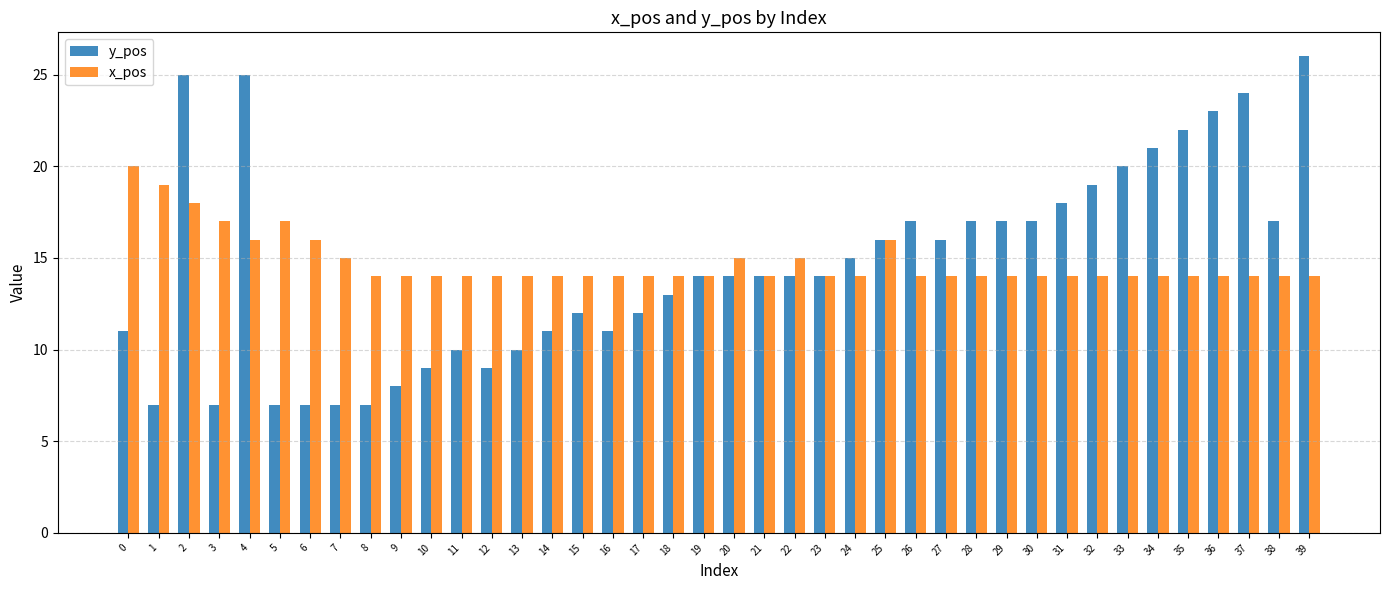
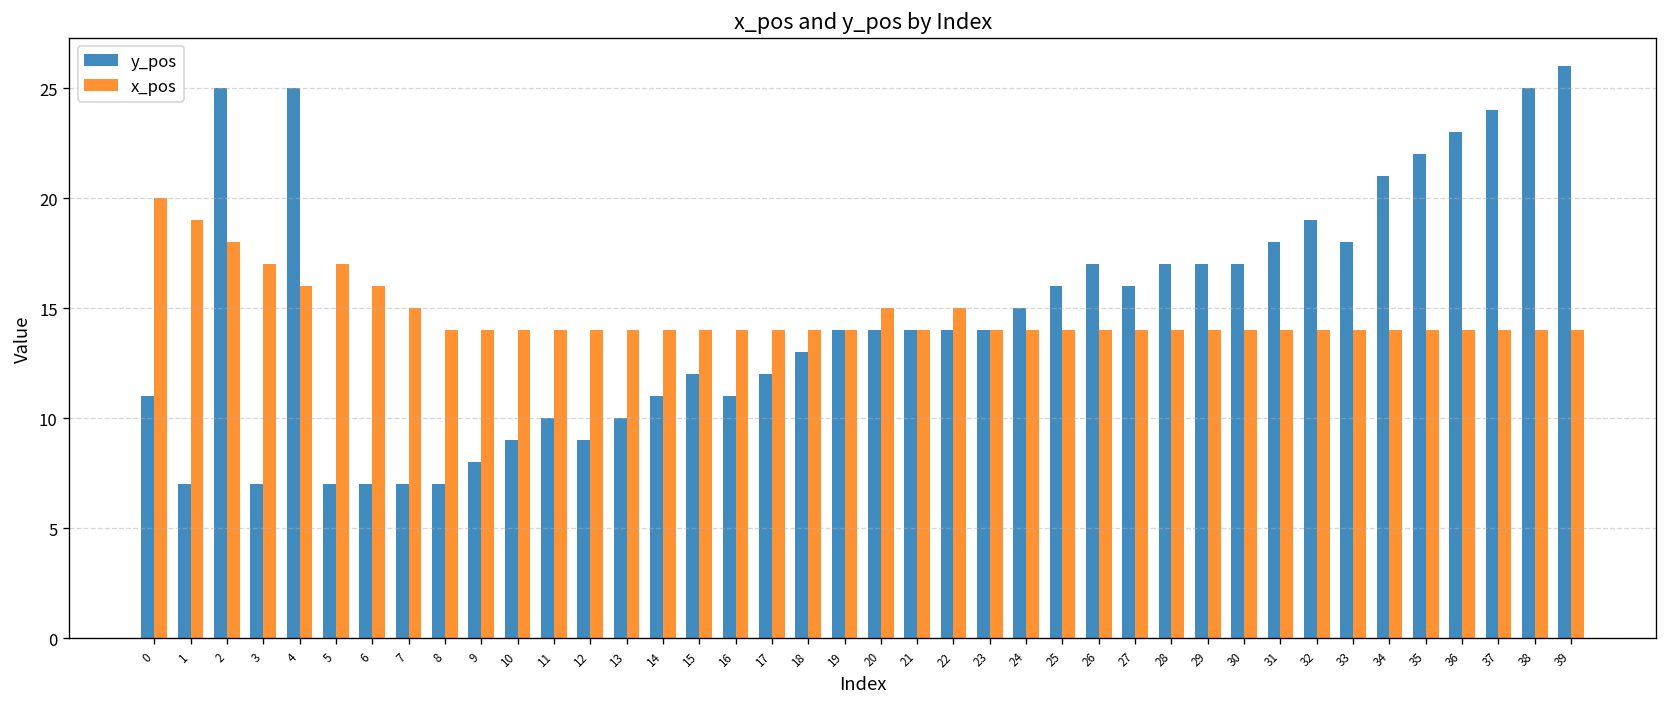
x_pos, 25: 16 -> 14
y_pos, 33: 20 -> 18
y_pos, 38: 17 -> 25
